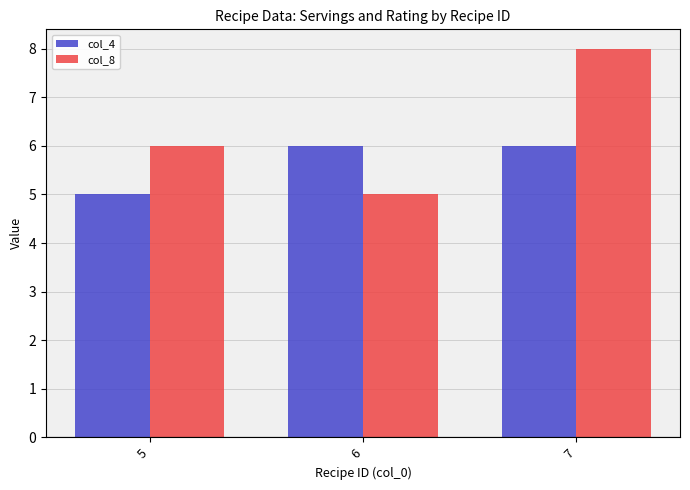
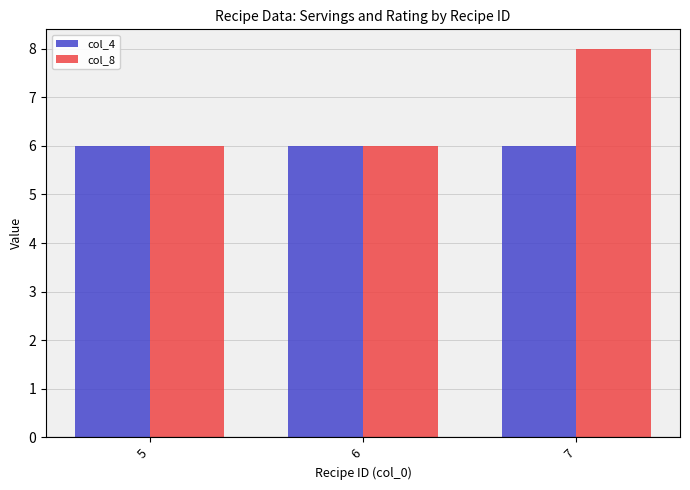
col_4, 5: 5 -> 6
col_8, 6: 5 -> 6
